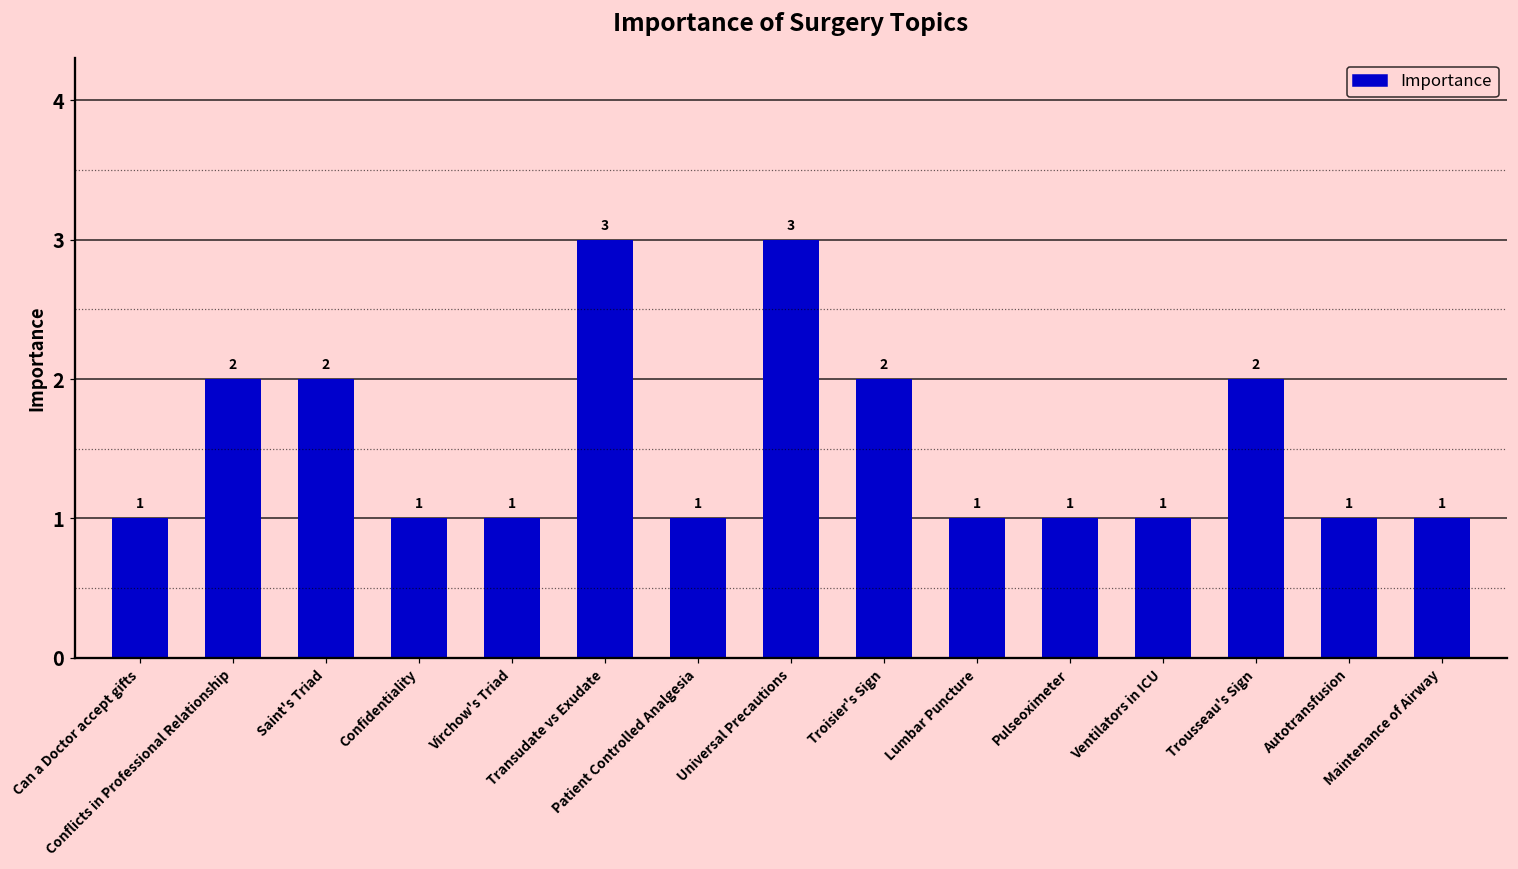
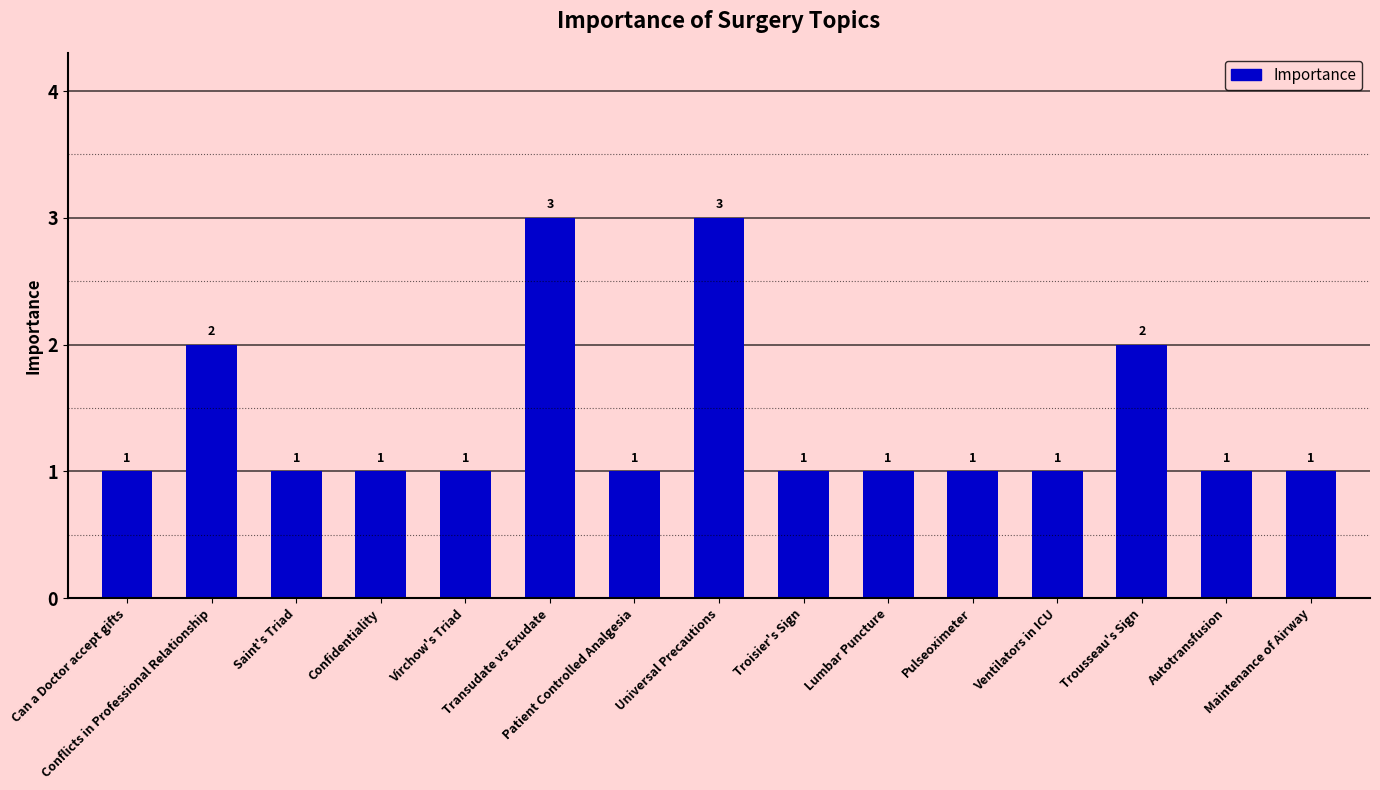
Saint's Triad: 2 -> 1
Troisier's Sign: 2 -> 1
